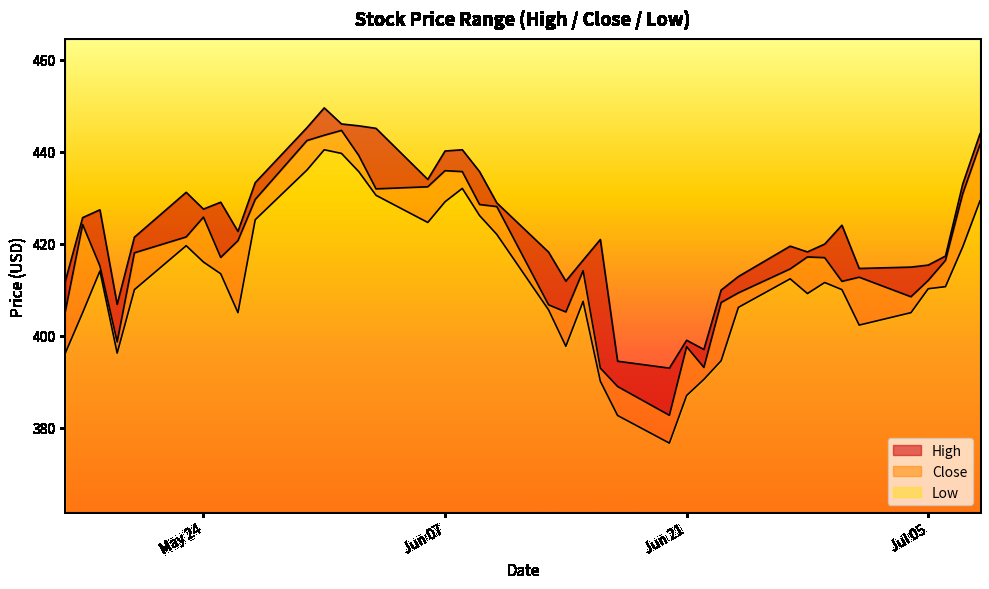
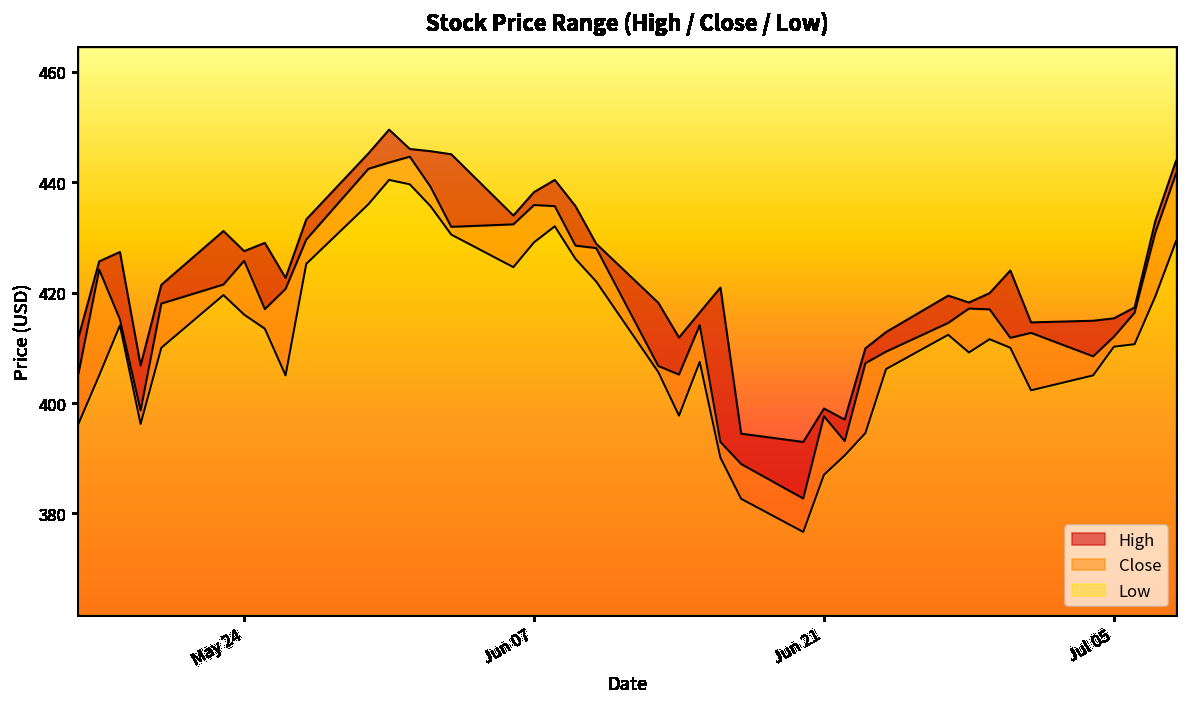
High, Jun 07: 440 -> 438
